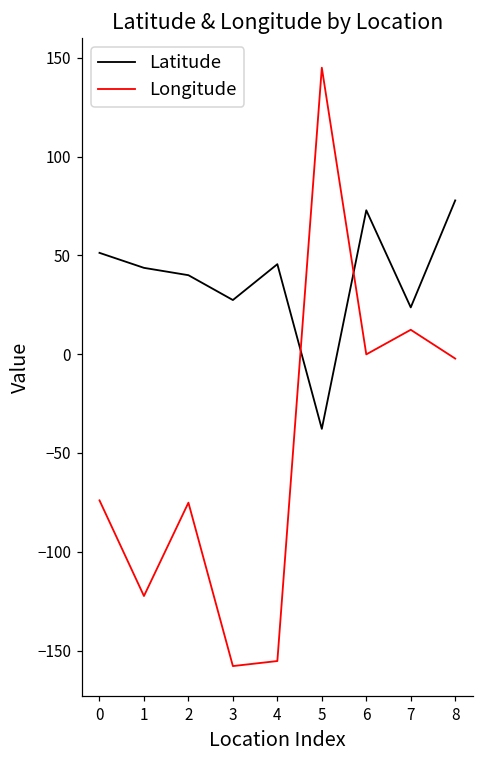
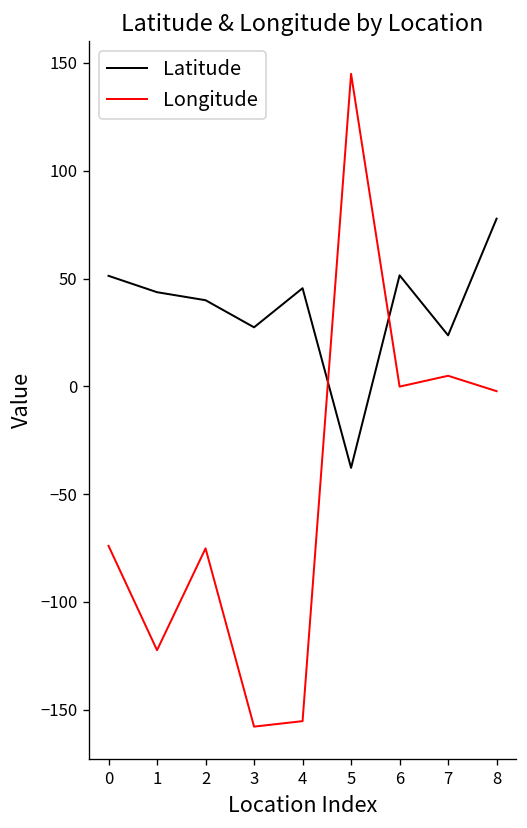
Latitude, 6: 73 -> 52
Longitude, 7: 12 -> 5
